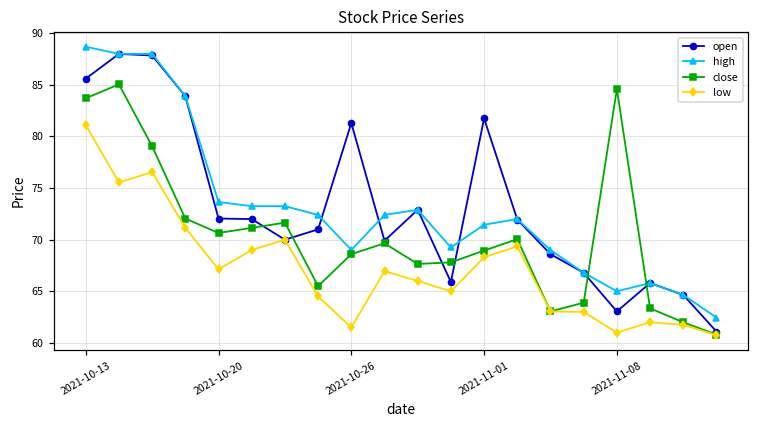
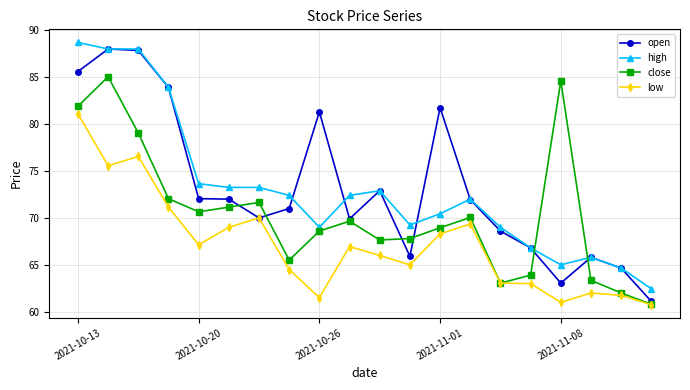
close, 2021-10-13: 84 -> 82
high, 2021-11-01: 71 -> 70
